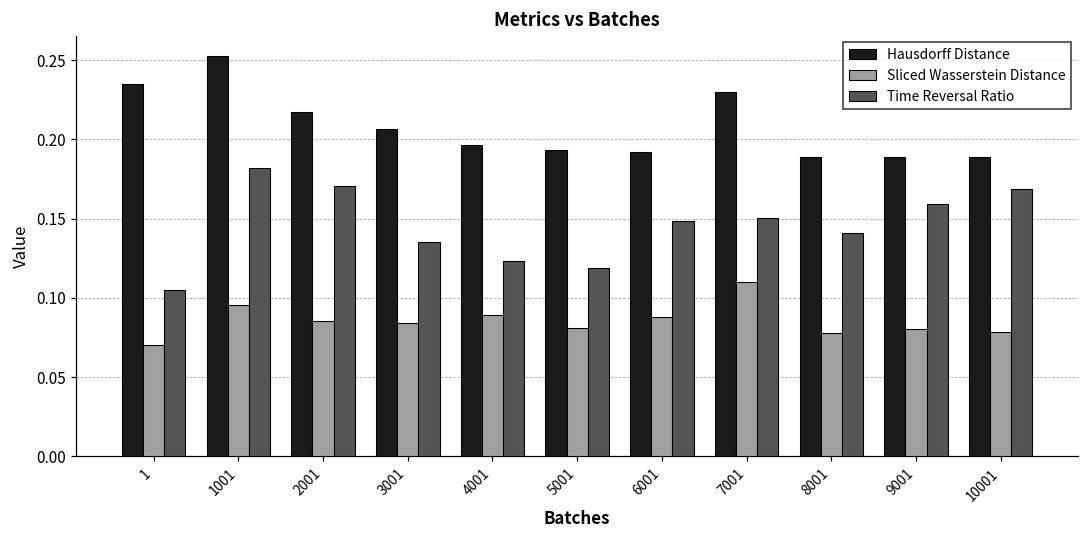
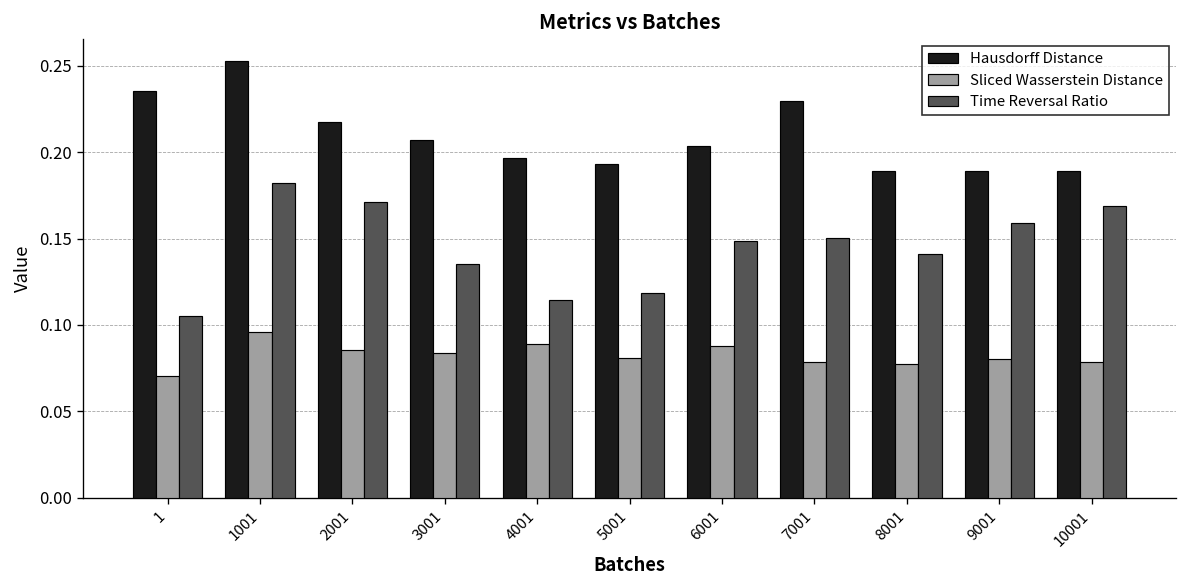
Time Reversal Ratio, 4001: 0.123 -> 0.115
Hausdorff Distance, 6001: 0.192 -> 0.204
Sliced Wasserstein Distance, 7001: 0.110 -> 0.079
